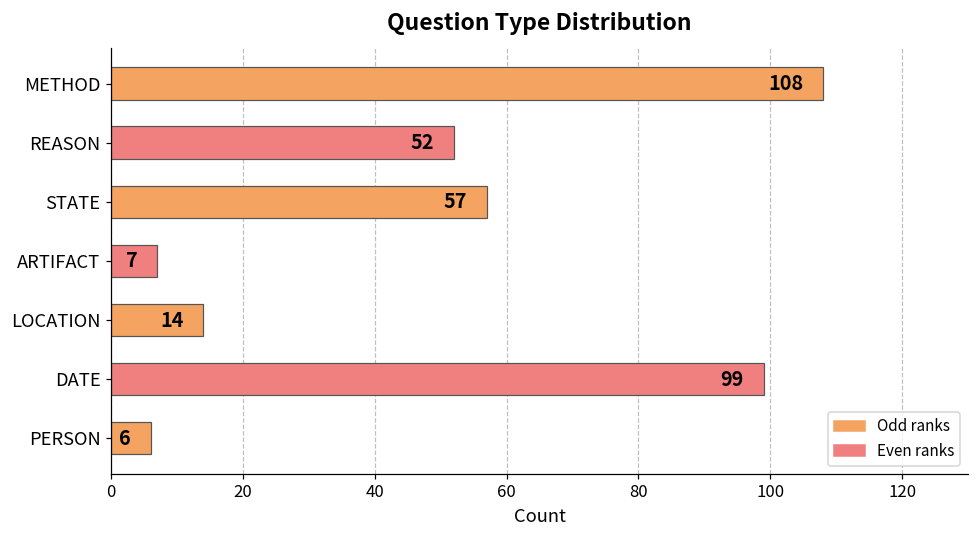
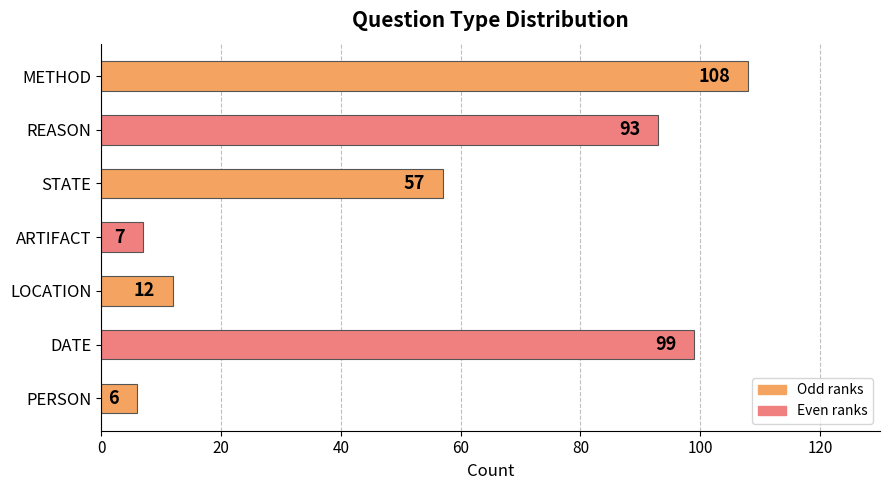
REASON: 52 -> 93
LOCATION: 14 -> 12
